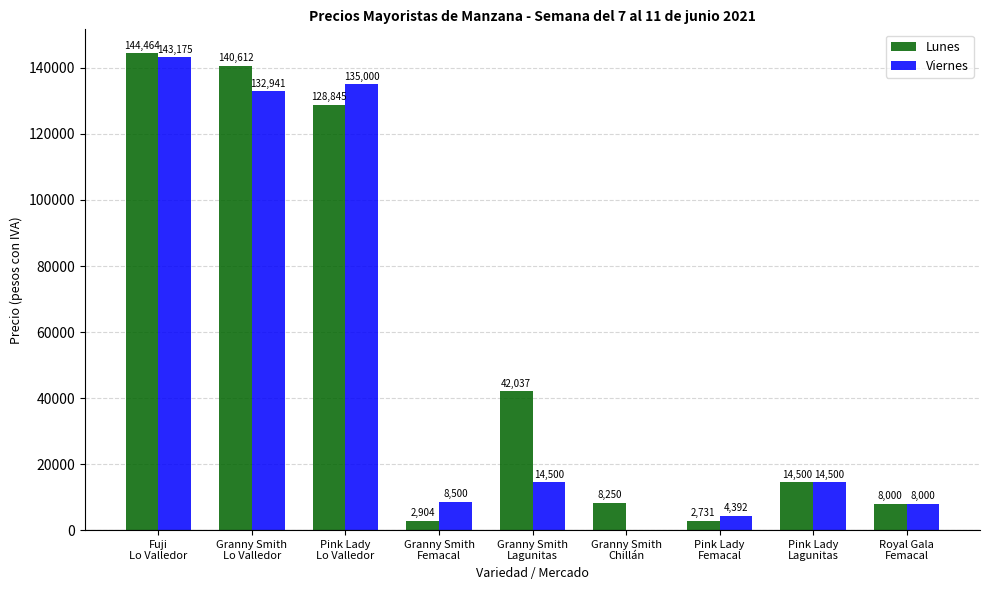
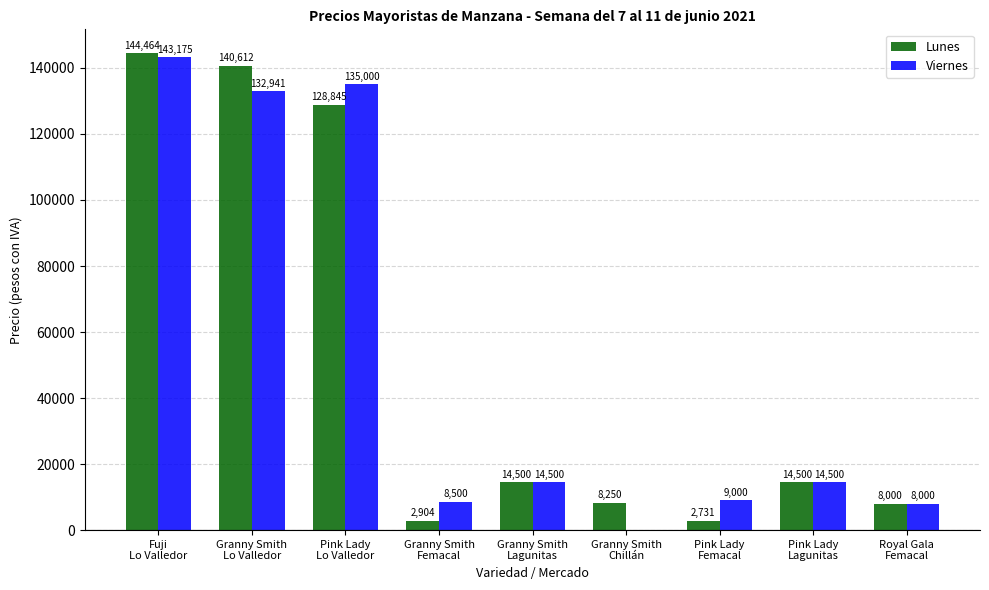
Lunes, Granny Smith Lagunitas: 42,037 -> 14,500
Viernes, Pink Lady Femacal: 4,392 -> 9,000
